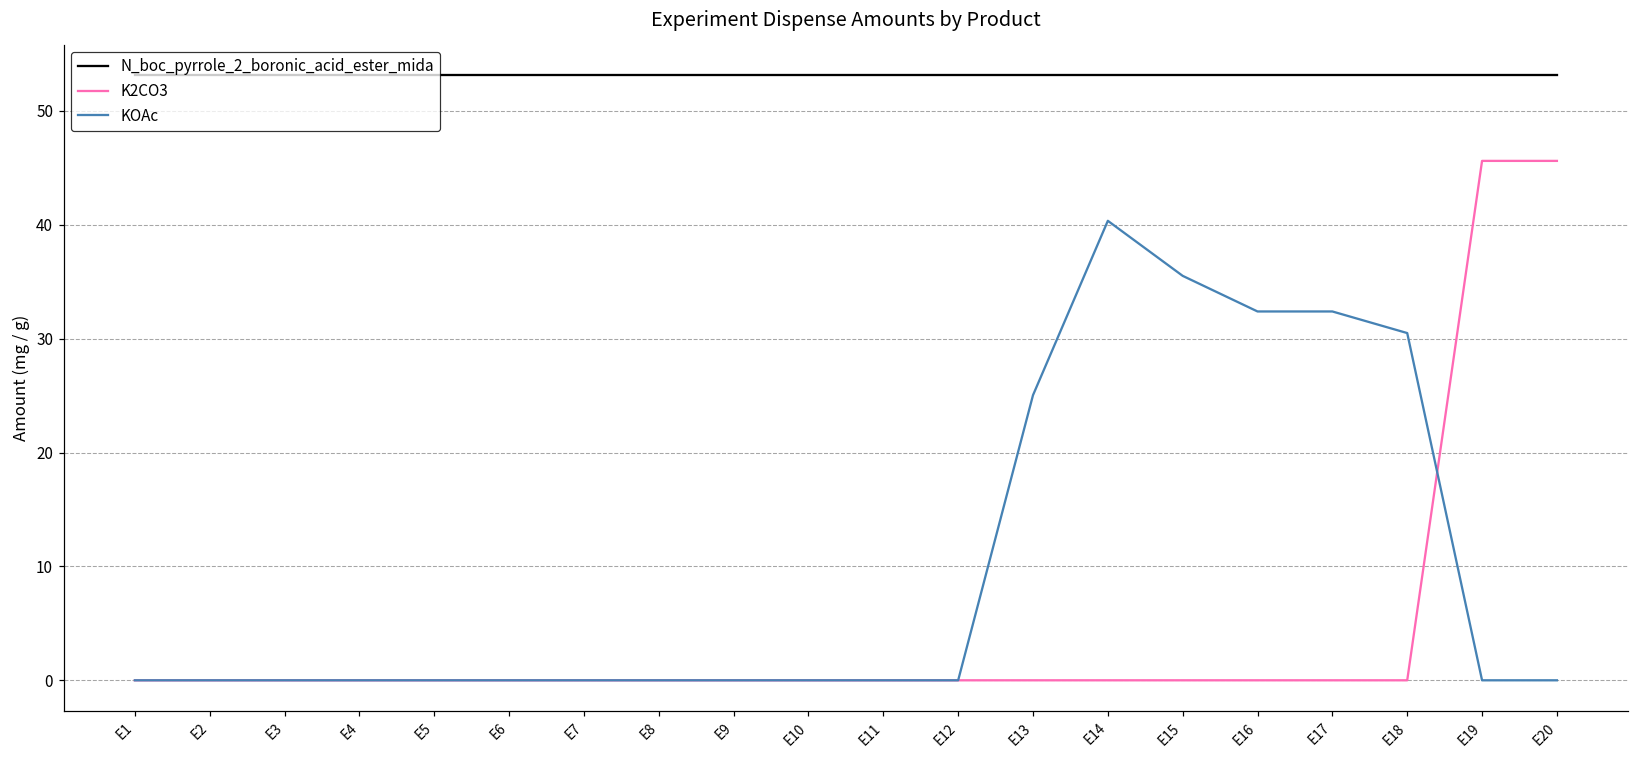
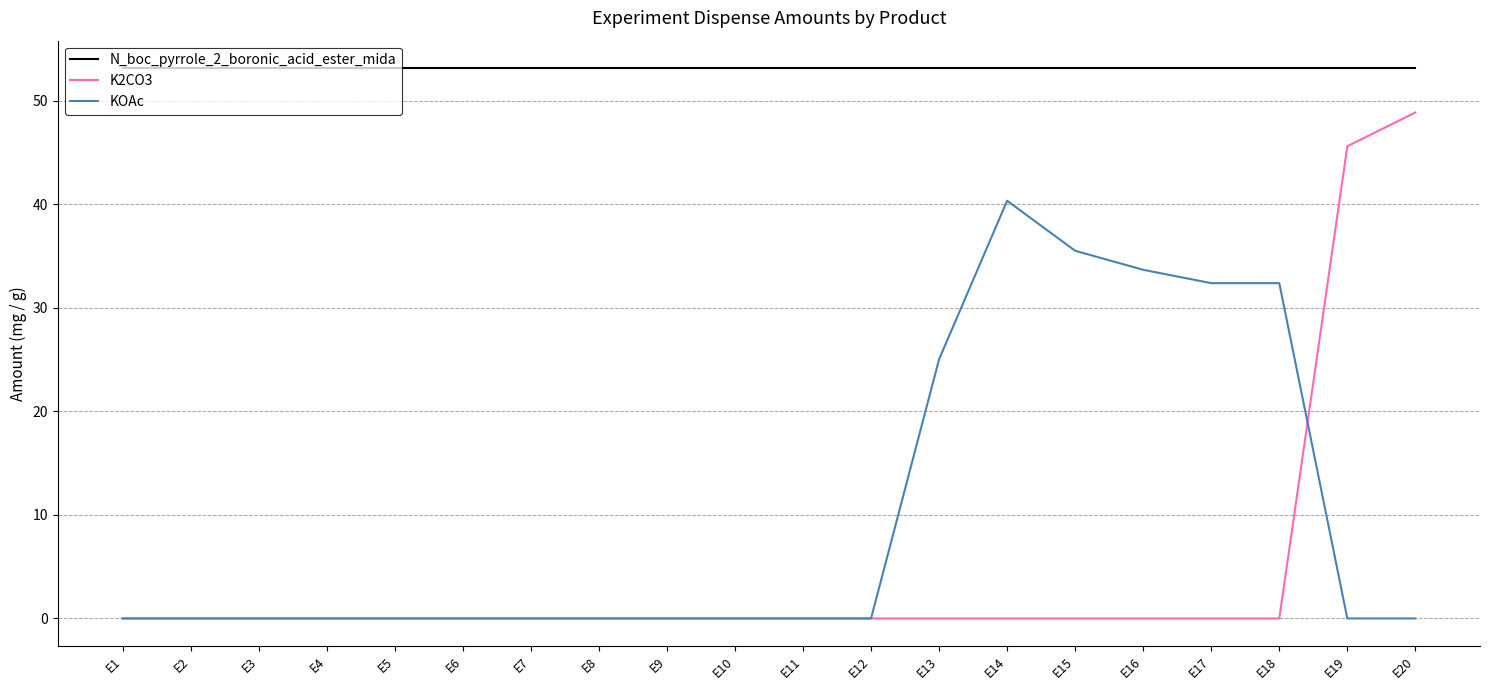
KOAc, E16: 32.4 -> 33.7
KOAc, E18: 30.5 -> 32.4
K2CO3, E20: 45.6 -> 48.9
